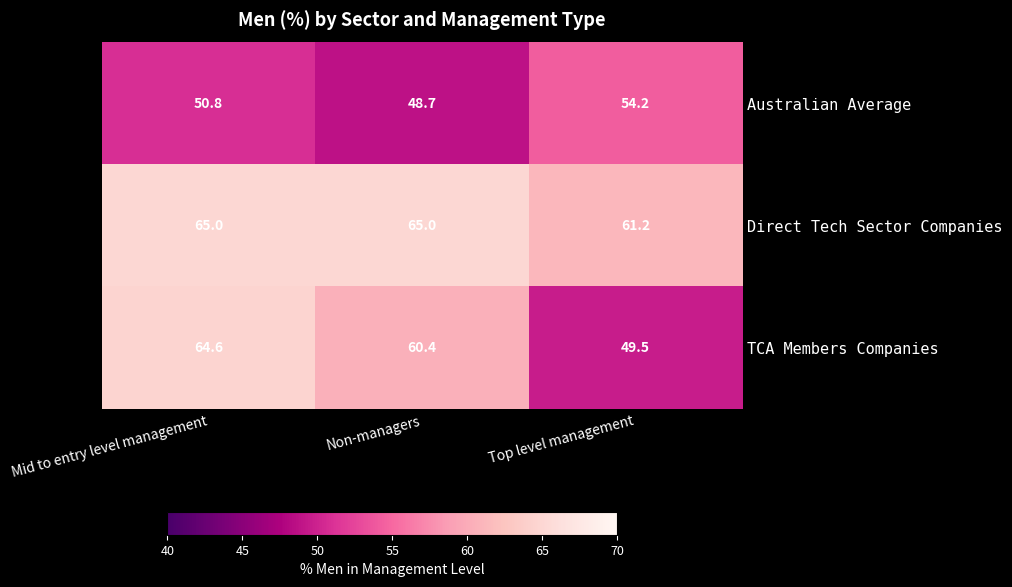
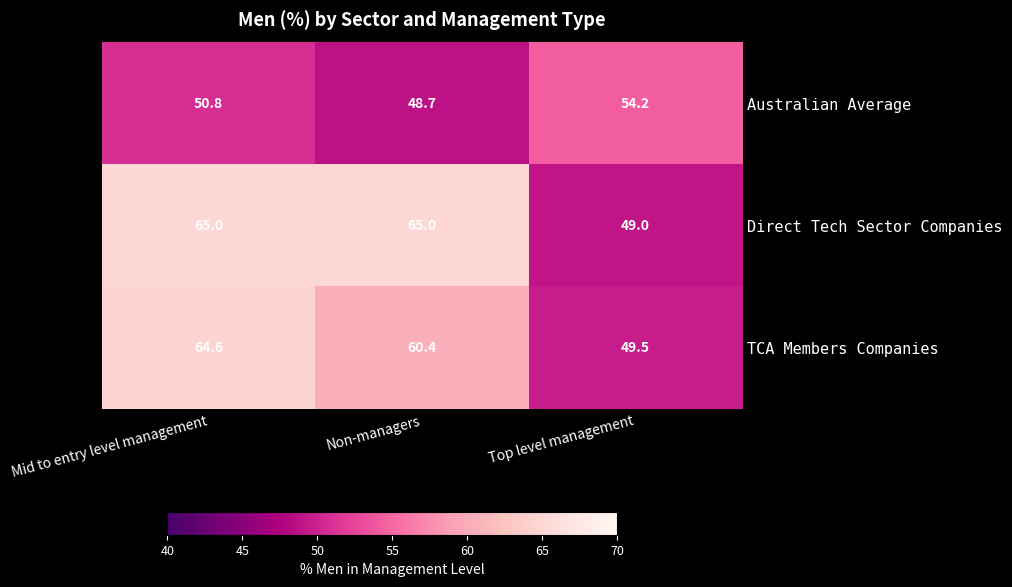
Direct Tech Sector Companies, Top level management: 61.2 -> 49.0
